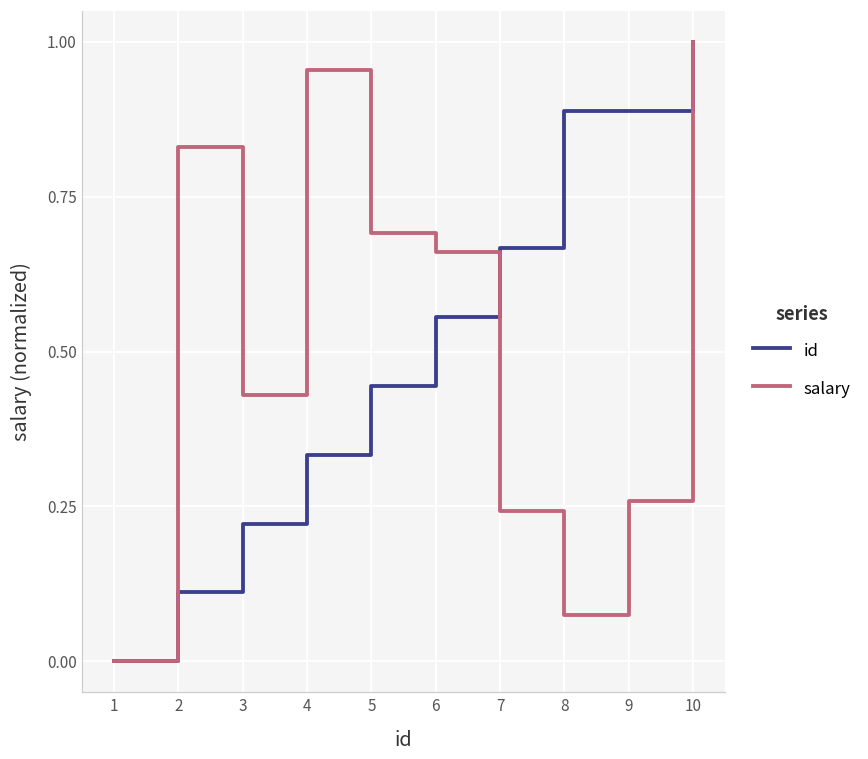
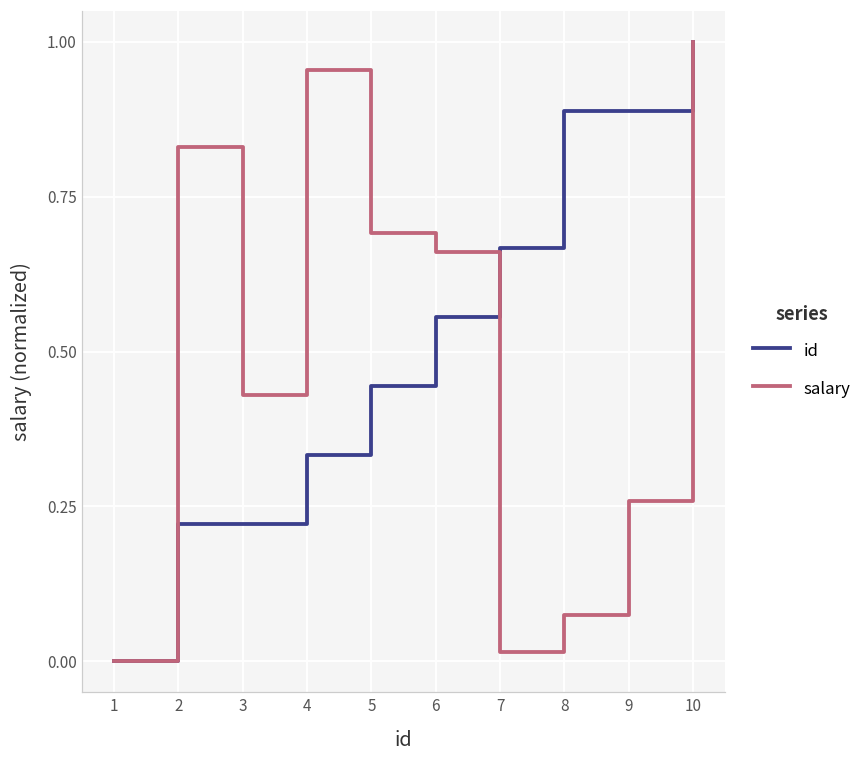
id, 2: 0.11 -> 0.22
salary, 7: 0.24 -> 0.02
